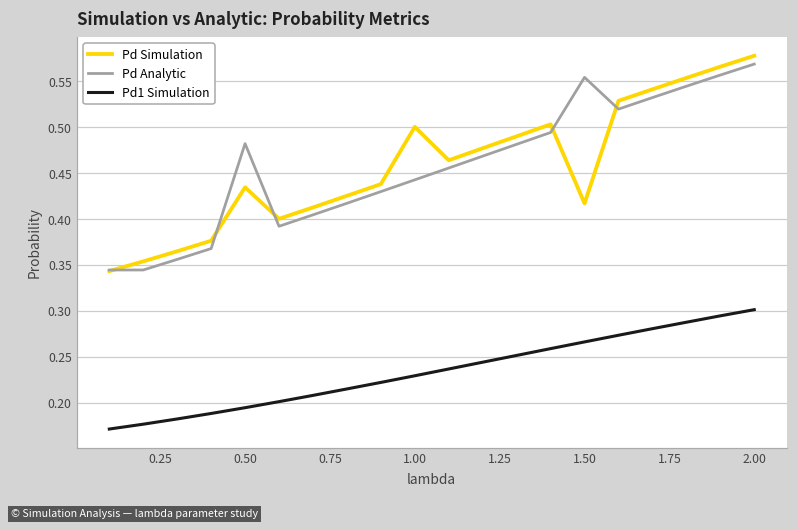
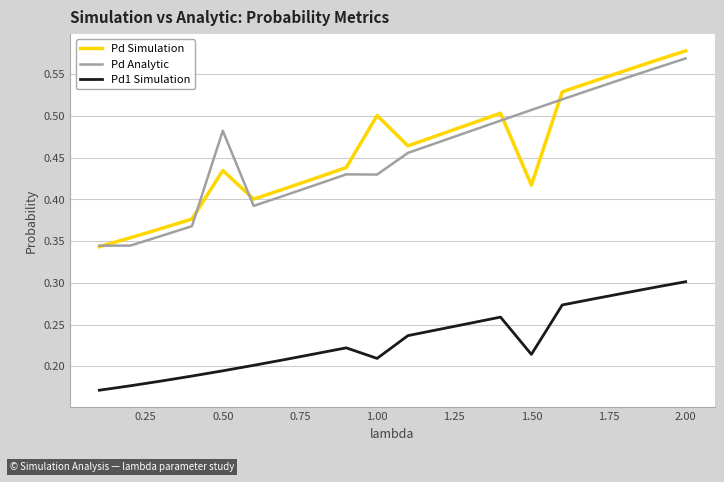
Pd Analytic, 1.00: 0.44 -> 0.43
Pd1 Simulation, 1.00: 0.23 -> 0.21
Pd Analytic, 1.50: 0.55 -> 0.51
Pd1 Simulation, 1.50: 0.27 -> 0.21
